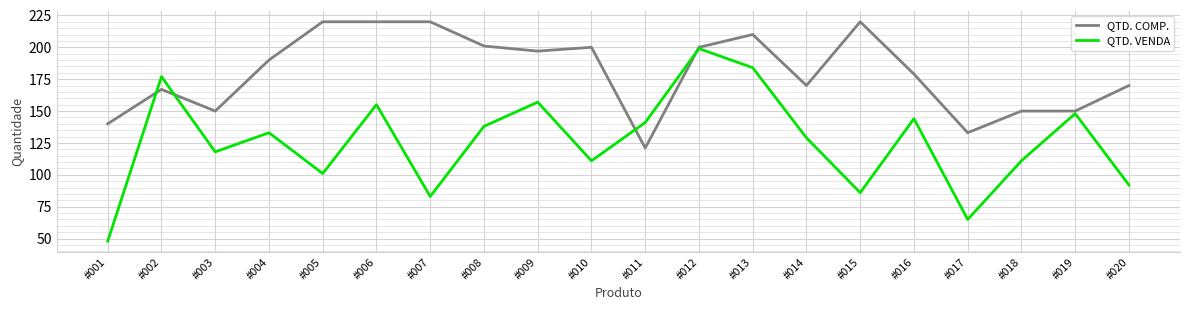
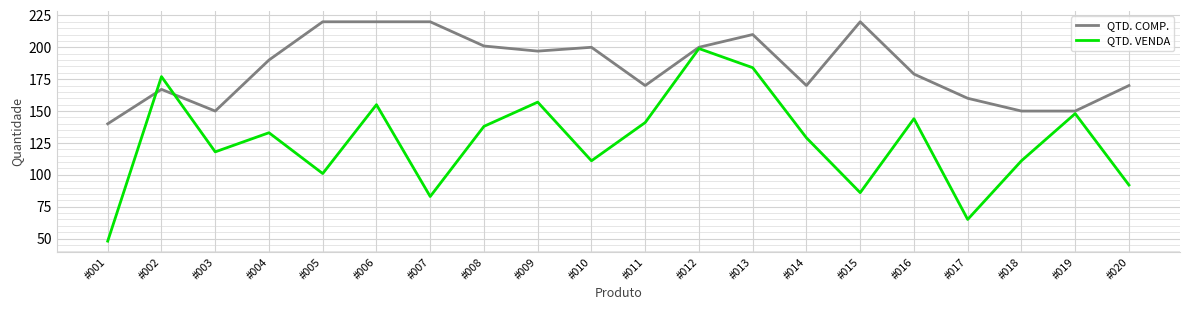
QTD. COMP., #011: 121 -> 170
QTD. COMP., #017: 133 -> 160
